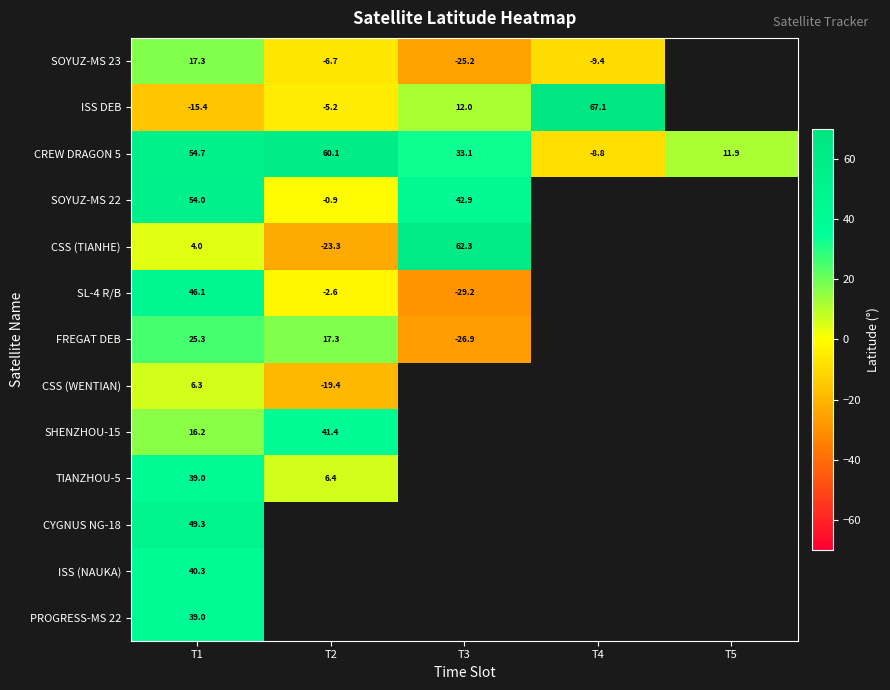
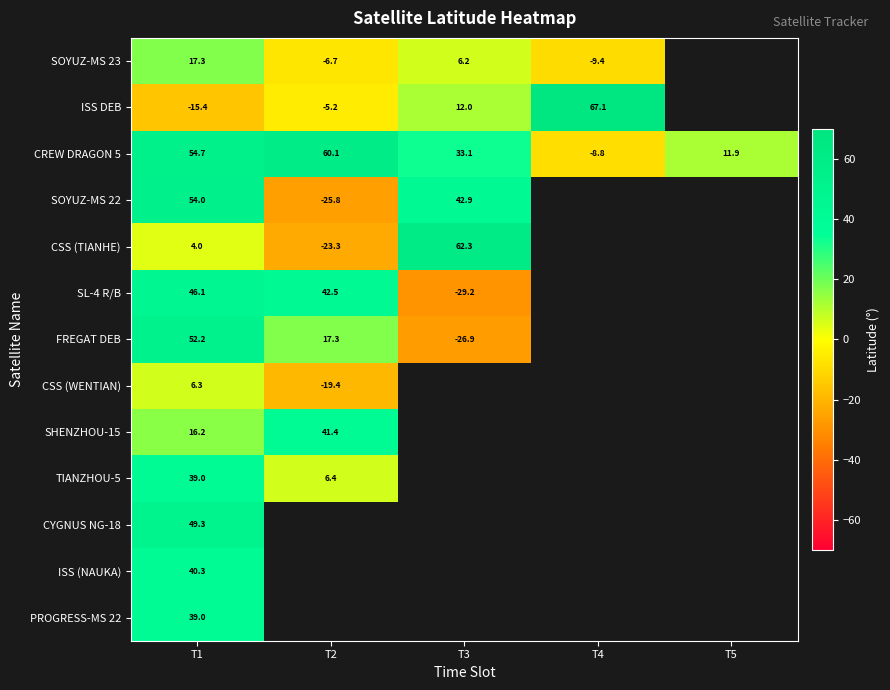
SOYUZ-MS 23, T3: -25.2 -> 6.2
SOYUZ-MS 22, T2: -0.9 -> -25.8
SL-4 R/B, T2: -2.6 -> 42.5
FREGAT DEB, T1: 25.3 -> 52.2
